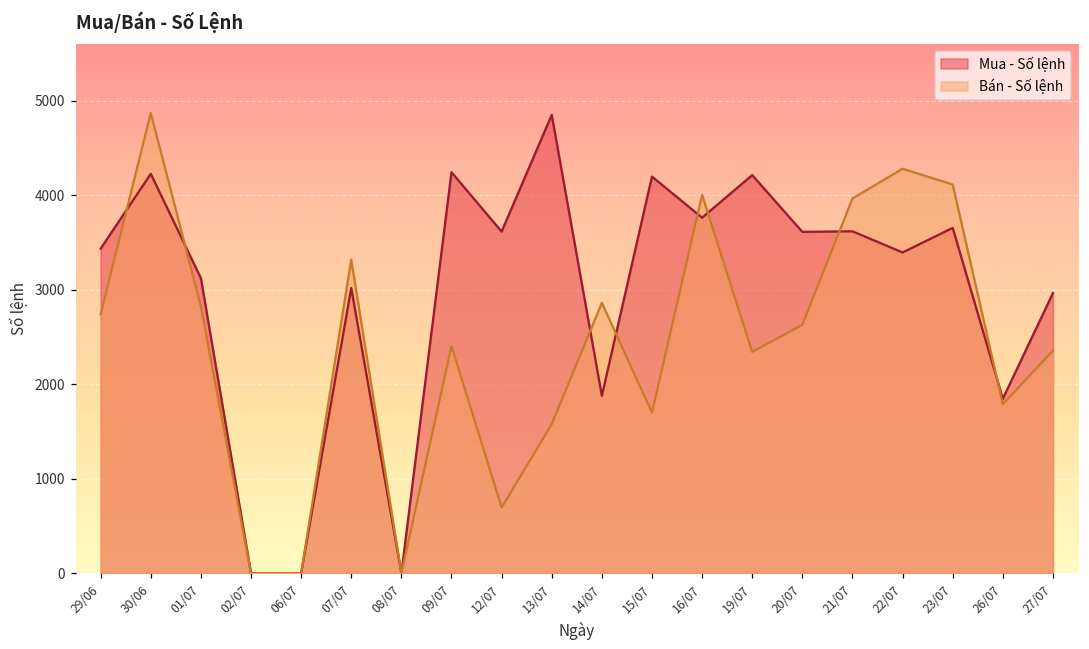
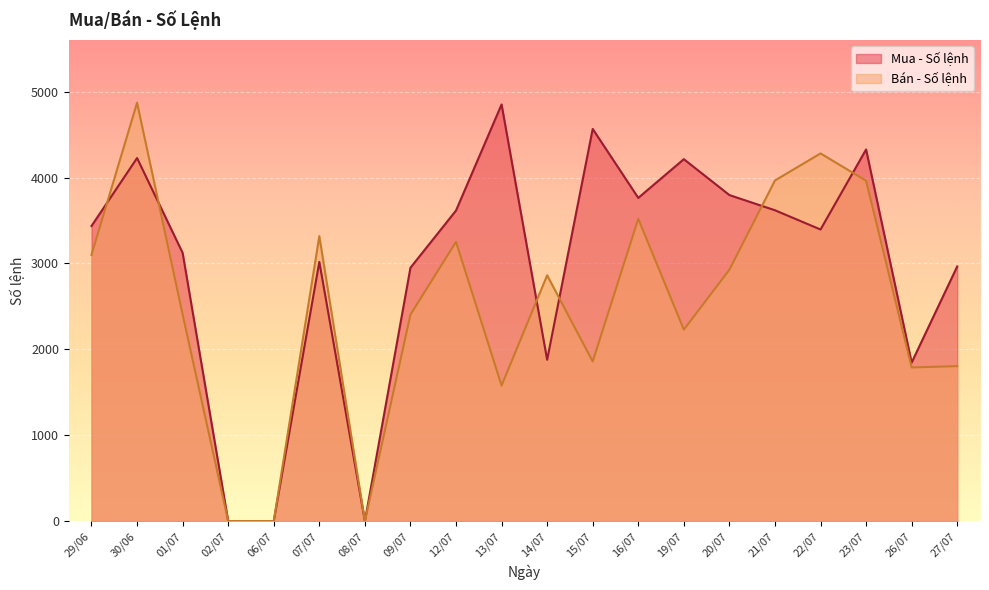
Bán - Số lệnh, 29/06: 2700 -> 3100
Bán - Số lệnh, 01/07: 2800 -> 2400
Mua - Số lệnh, 09/07: 4200 -> 3000
Bán - Số lệnh, 12/07: 700 -> 3300
Mua - Số lệnh, 15/07: 4200 -> 4600
Bán - Số lệnh, 15/07: 1700 -> 1900
Bán - Số lệnh, 16/07: 4000 -> 3500
Bán - Số lệnh, 19/07: 2300 -> 2200
Mua - Số lệnh, 20/07: 3600 -> 3800
Bán - Số lệnh, 20/07: 2600 -> 2900
Mua - Số lệnh, 23/07: 3700 -> 4300
Bán - Số lệnh, 23/07: 4100 -> 4000
Bán - Số lệnh, 27/07: 2400 -> 1800
